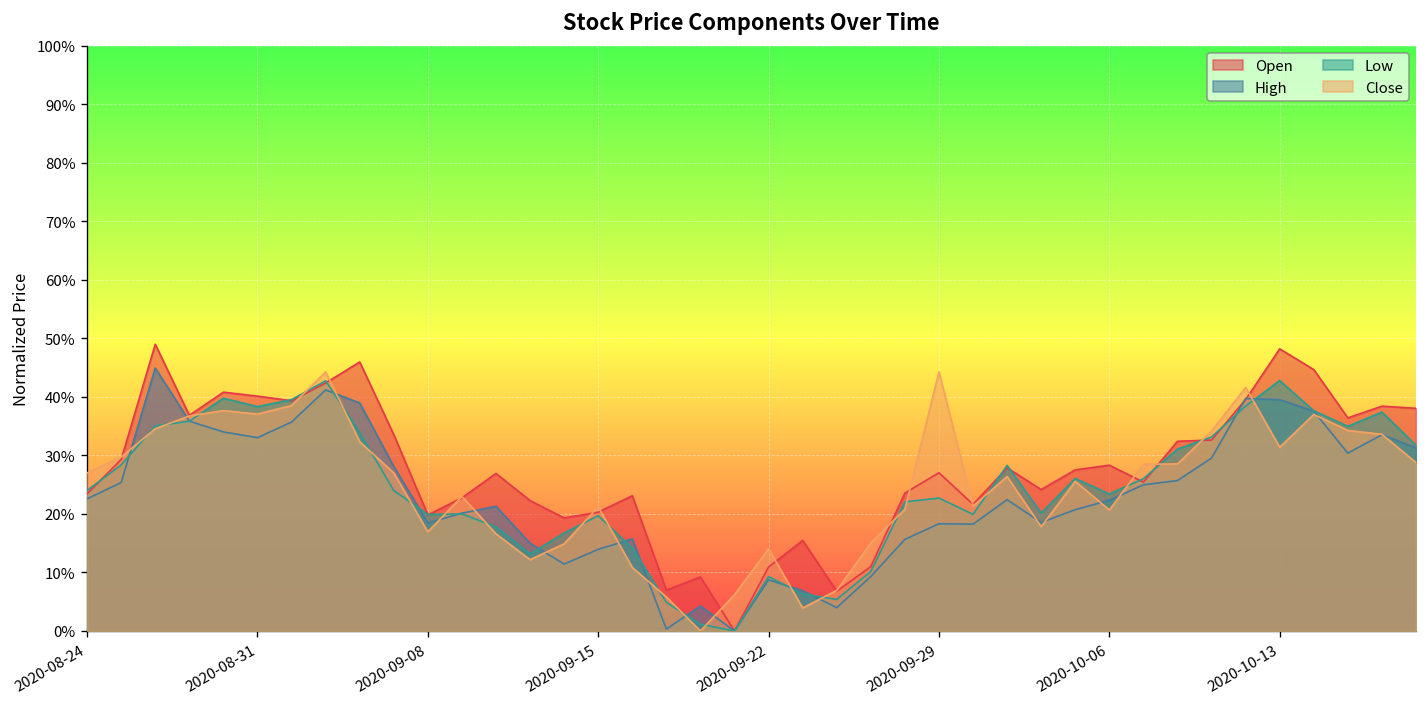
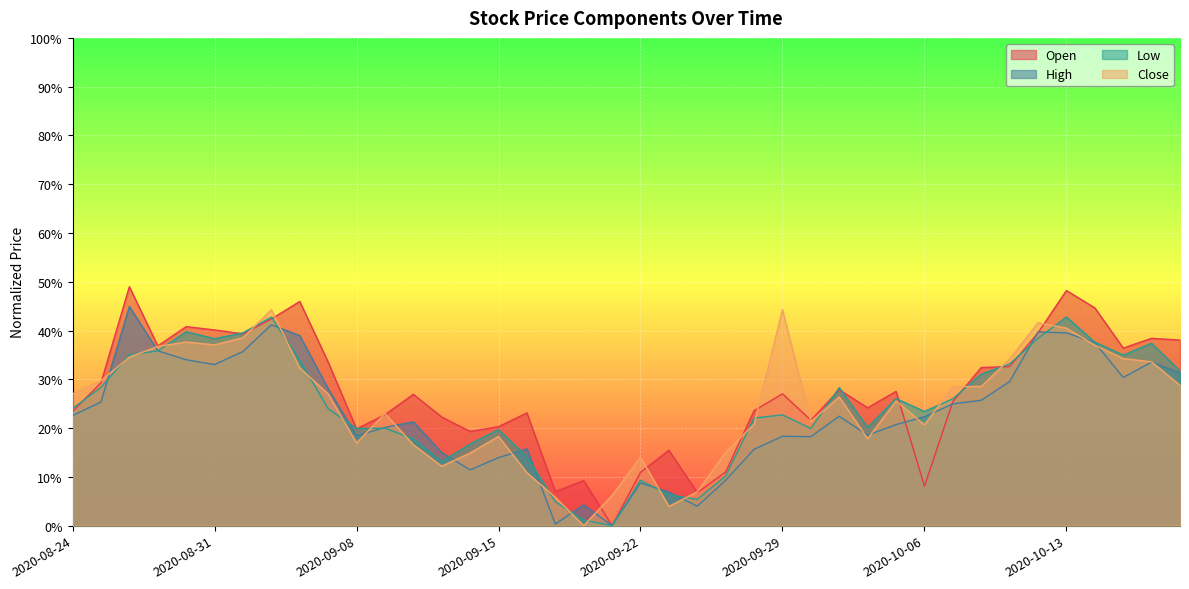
Close, 2020-09-15: 21% -> 18%
Open, 2020-10-06: 28% -> 8%
Close, 2020-10-13: 31% -> 41%
